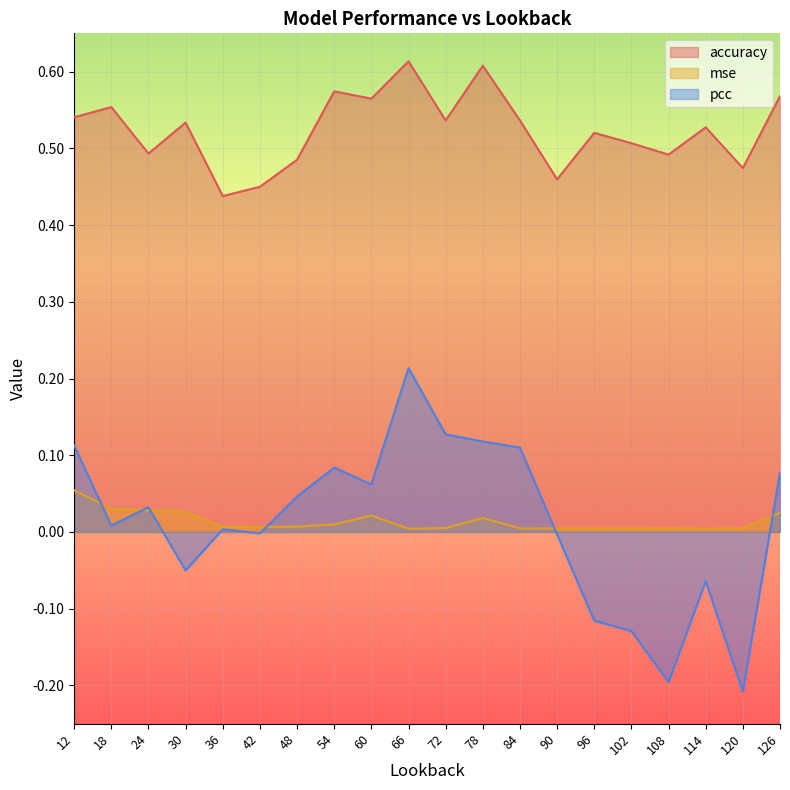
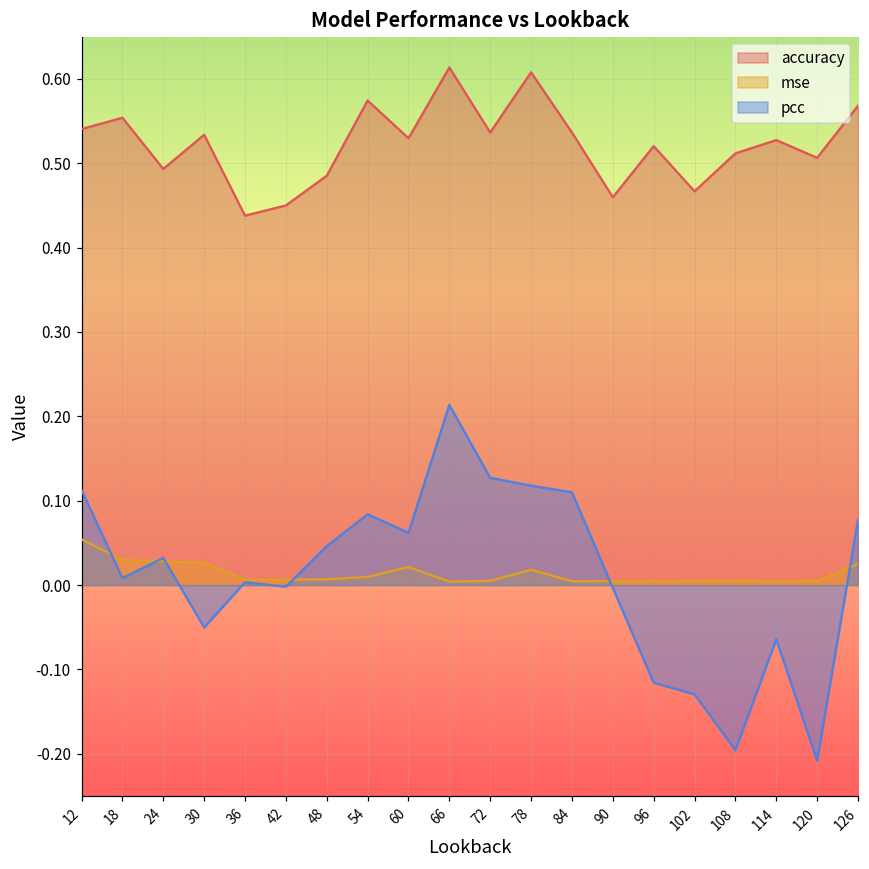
accuracy, 60: 0.56 -> 0.53
accuracy, 102: 0.51 -> 0.47
accuracy, 108: 0.49 -> 0.51
accuracy, 120: 0.47 -> 0.51
